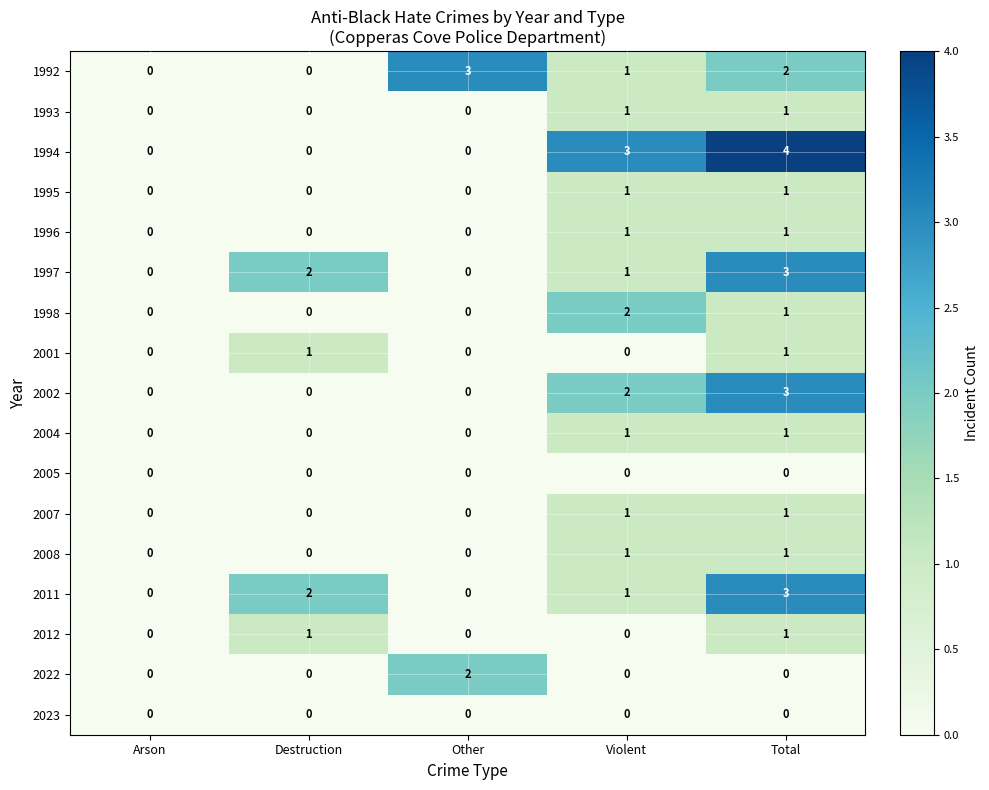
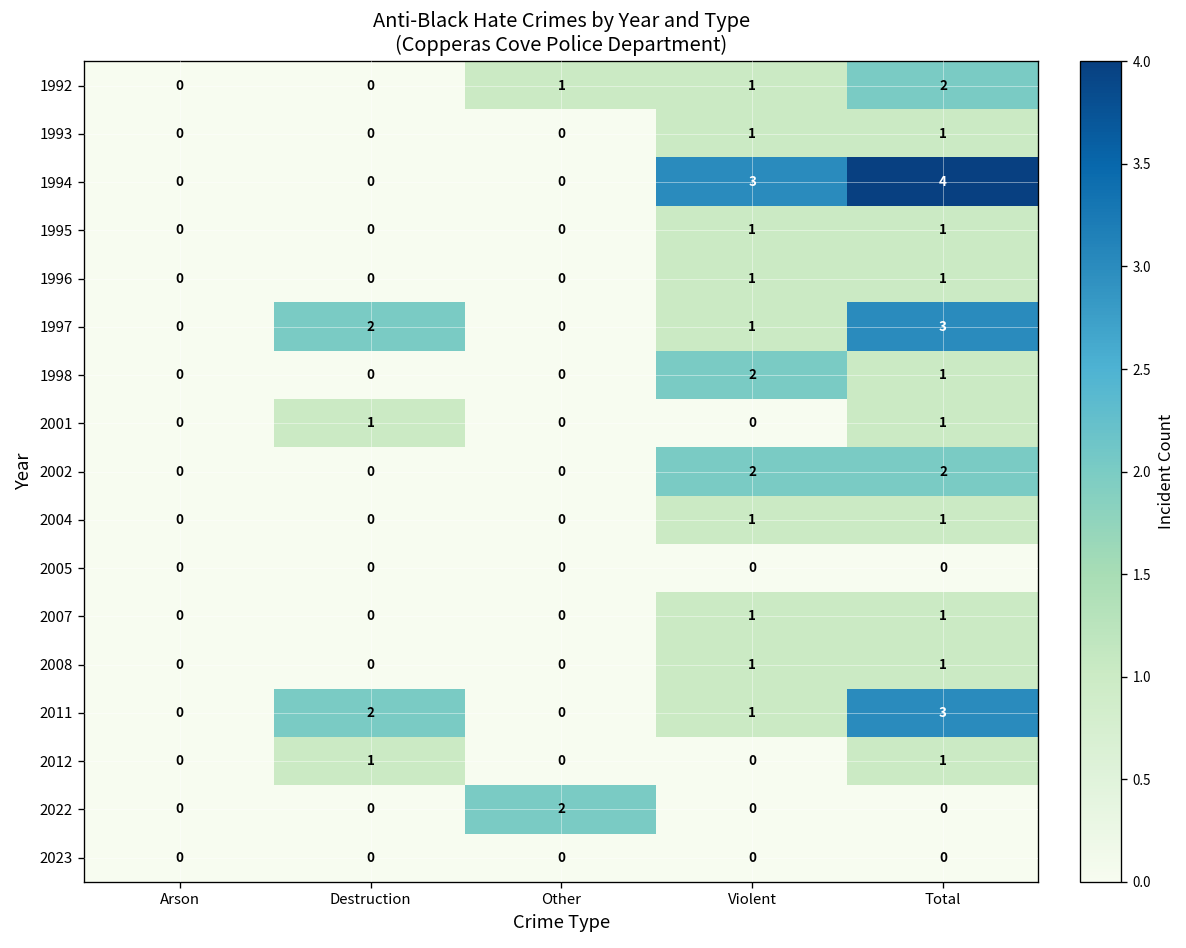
1992, Other: 3 -> 1
2002, Total: 3 -> 2
